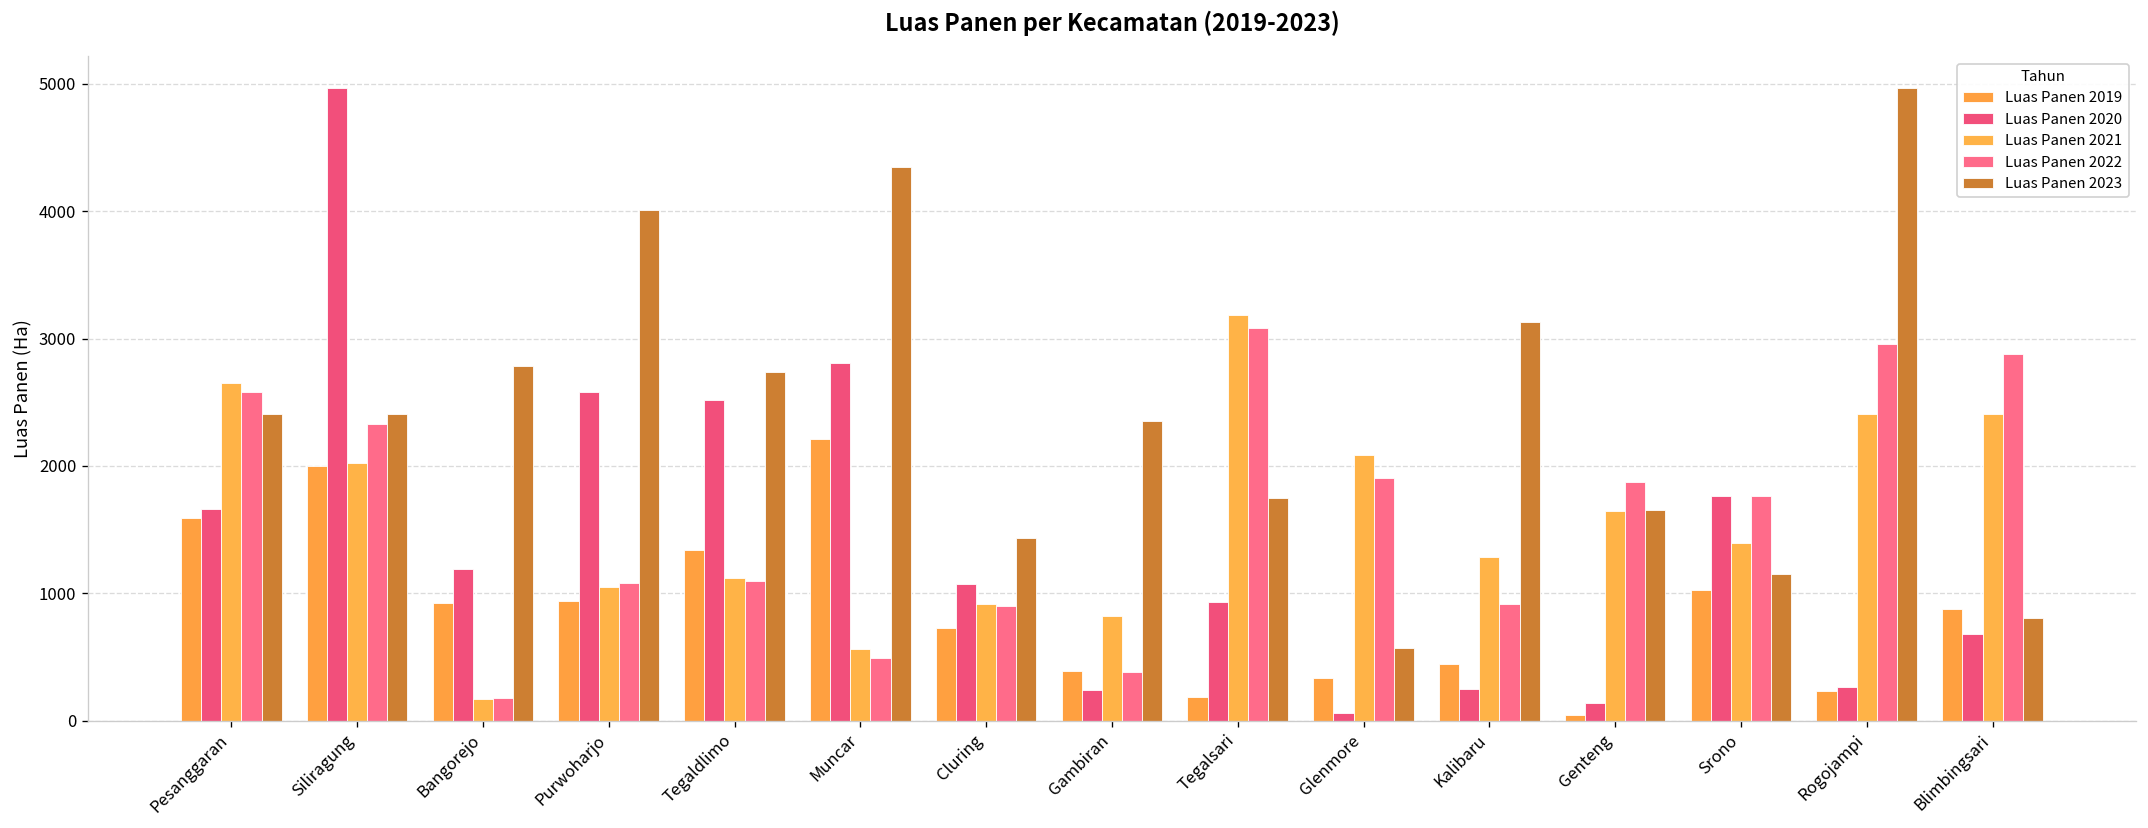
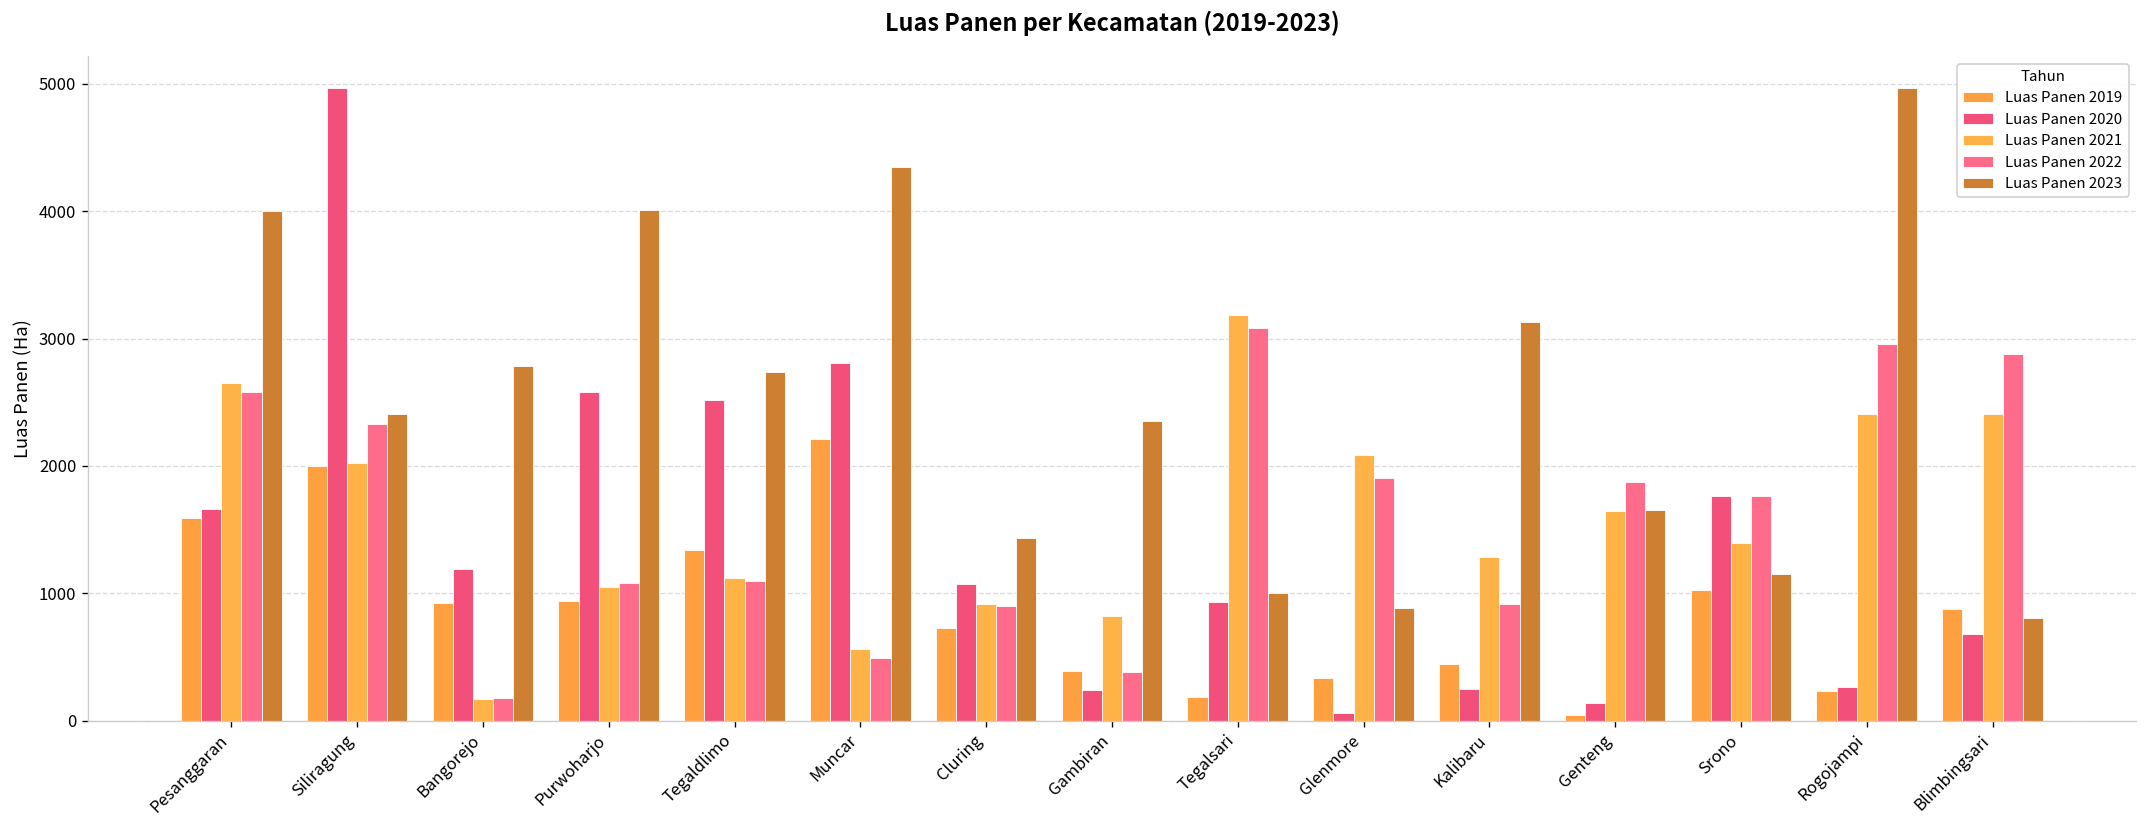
Luas Panen 2023, Pesanggaran: 2410 -> 4000
Luas Panen 2023, Tegalsari: 1740 -> 1000
Luas Panen 2023, Glenmore: 570 -> 880
